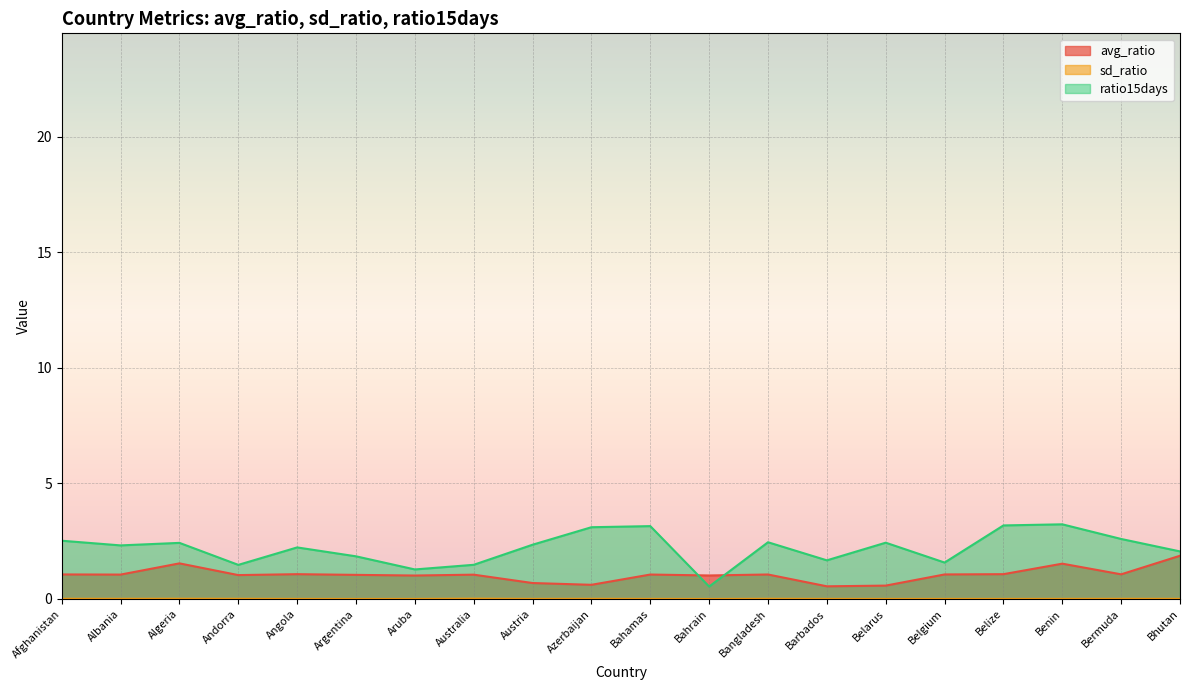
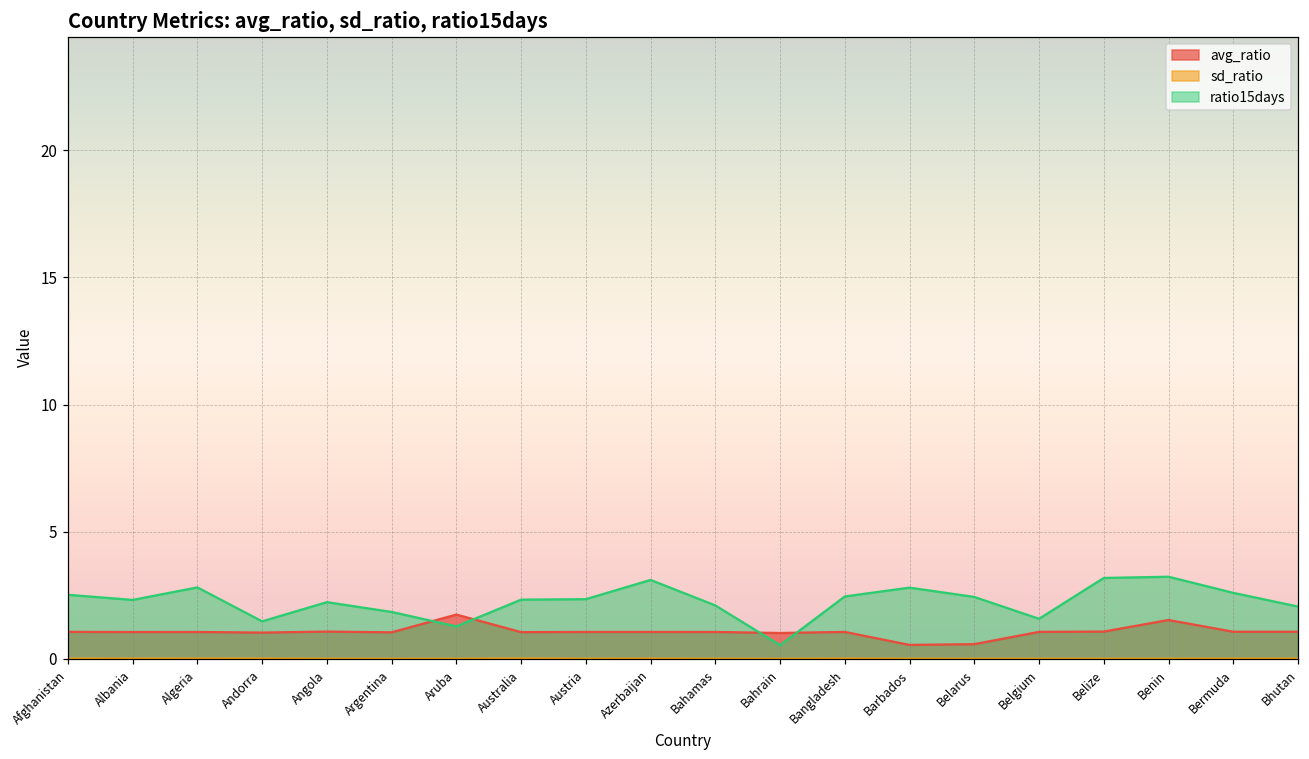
avg_ratio, Algeria: 1.5 -> 1.1
ratio15days, Algeria: 2.4 -> 2.8
avg_ratio, Aruba: 1.0 -> 1.7
ratio15days, Australia: 1.5 -> 2.3
avg_ratio, Austria: 0.7 -> 1.1
avg_ratio, Azerbaijan: 0.6 -> 1.1
ratio15days, Bahamas: 3.2 -> 2.1
ratio15days, Barbados: 1.7 -> 2.8
avg_ratio, Bhutan: 1.9 -> 1.1
